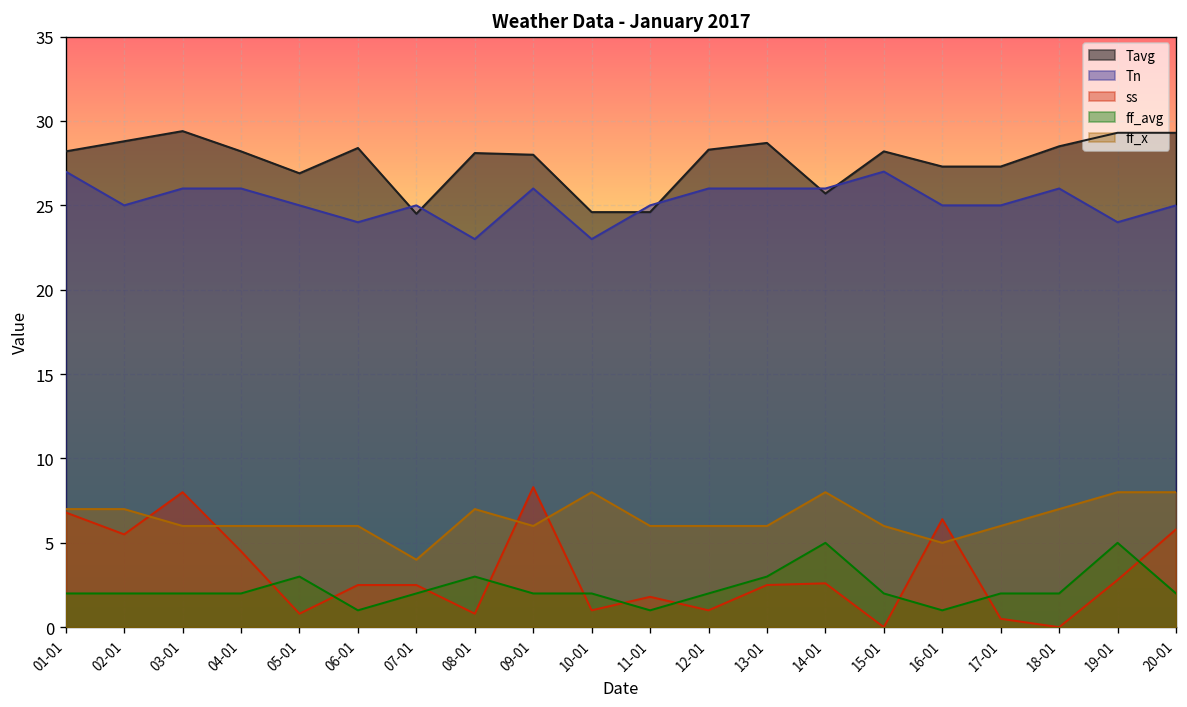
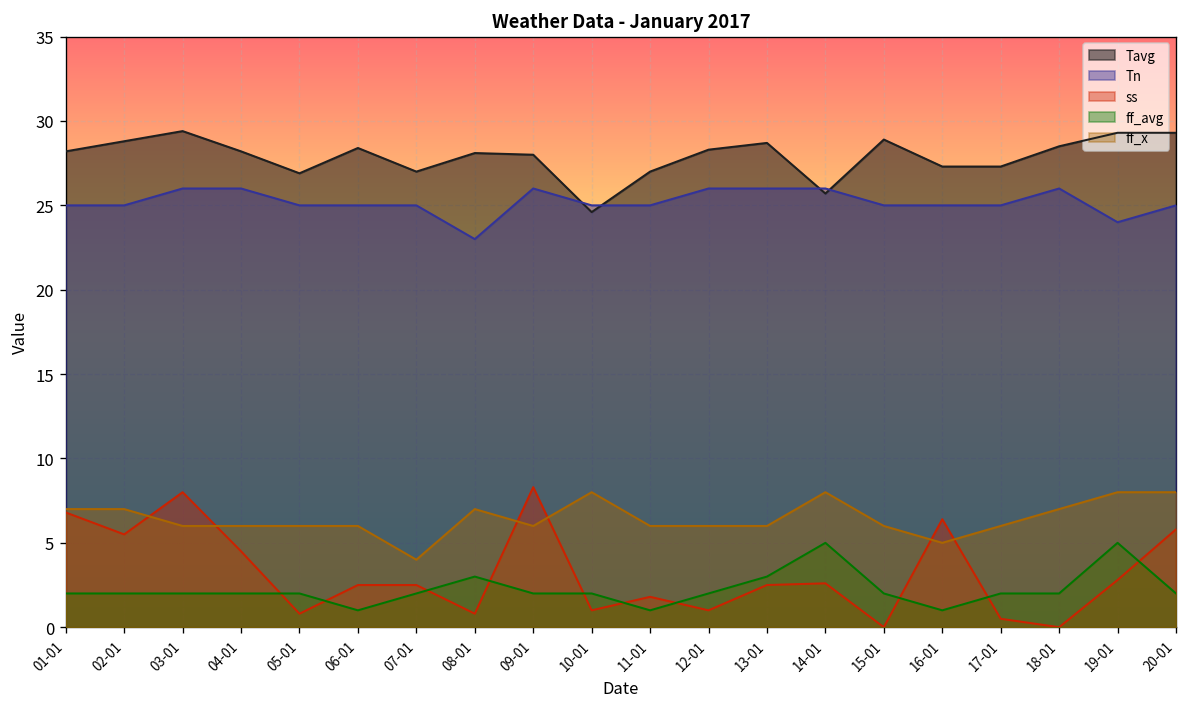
Tn, 01-01: 27 -> 25
ff_avg, 05-01: 3 -> 2
Tn, 06-01: 24 -> 25
Tavg, 07-01: 24.5 -> 27.0
Tn, 10-01: 23 -> 25
Tavg, 11-01: 24.6 -> 27.0
Tavg, 15-01: 28.2 -> 28.9
Tn, 15-01: 27 -> 25
